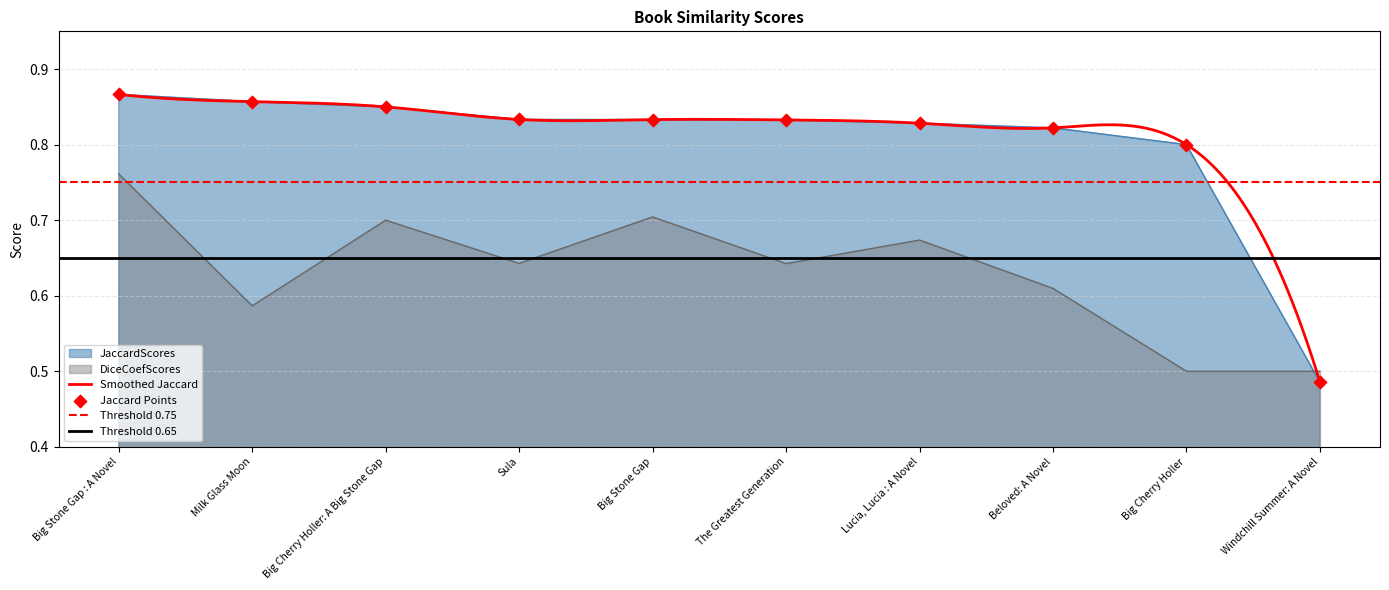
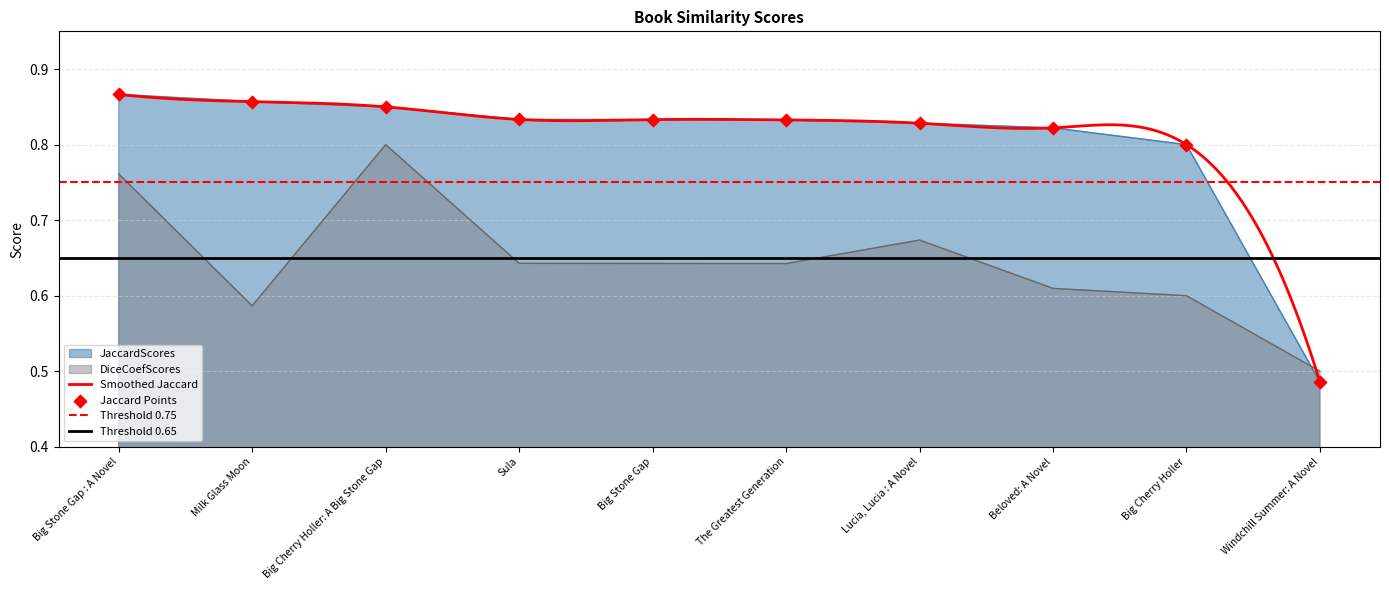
DiceCoefScores, Big Cherry Holler: A Big Stone Gap: 0.7 -> 0.8
DiceCoefScores, Big Stone Gap: 0.70 -> 0.64
DiceCoefScores, Big Cherry Holler: 0.5 -> 0.6
